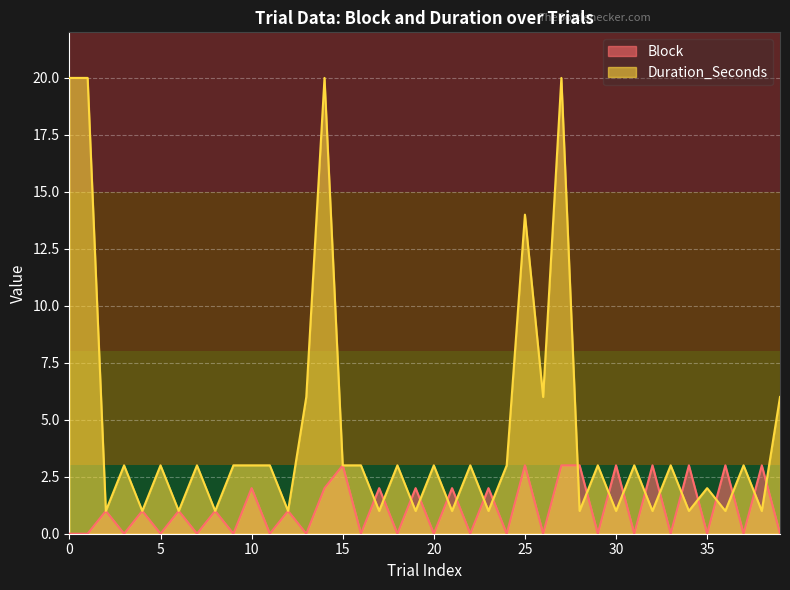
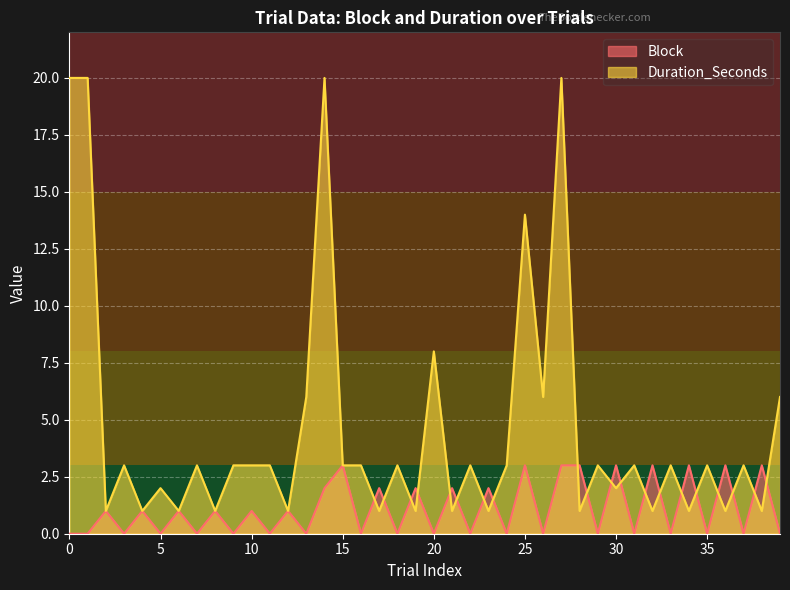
Duration_Seconds, 5: 3 -> 2
Block, 10: 2 -> 1
Duration_Seconds, 20: 3 -> 8
Duration_Seconds, 30: 1 -> 2
Duration_Seconds, 35: 2 -> 3
